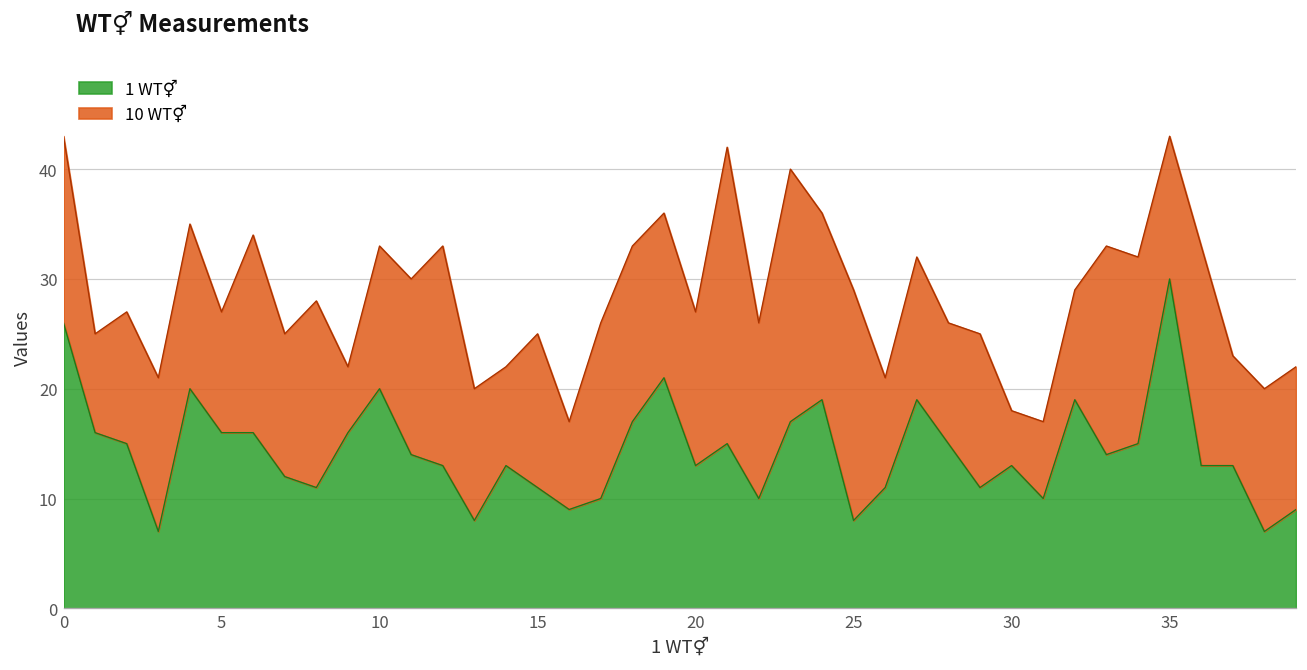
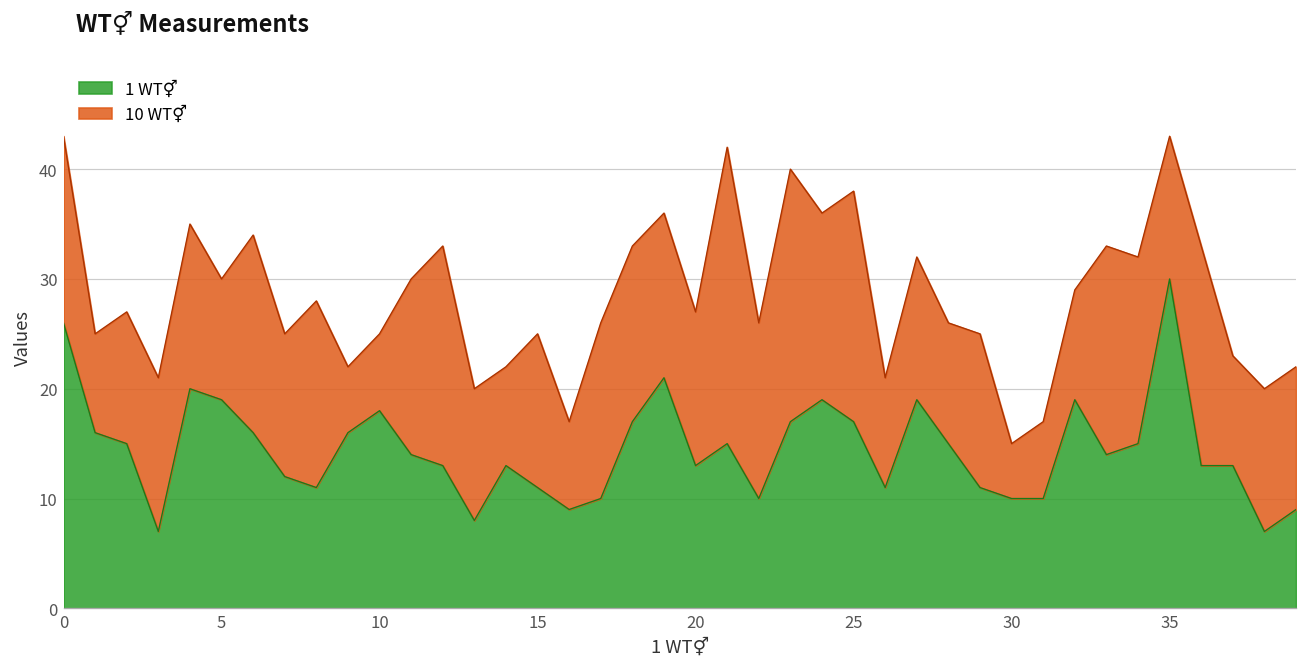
1 WT⚥, 5: 16 -> 19
1 WT⚥, 10: 20 -> 18
10 WT⚥, 10: 13 -> 7
1 WT⚥, 25: 8 -> 17
1 WT⚥, 30: 13 -> 10
